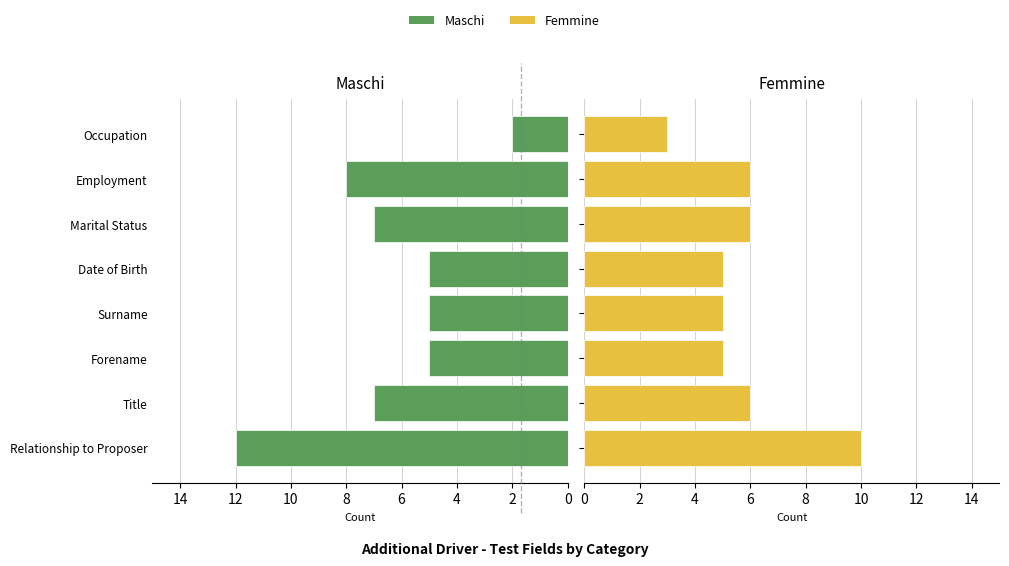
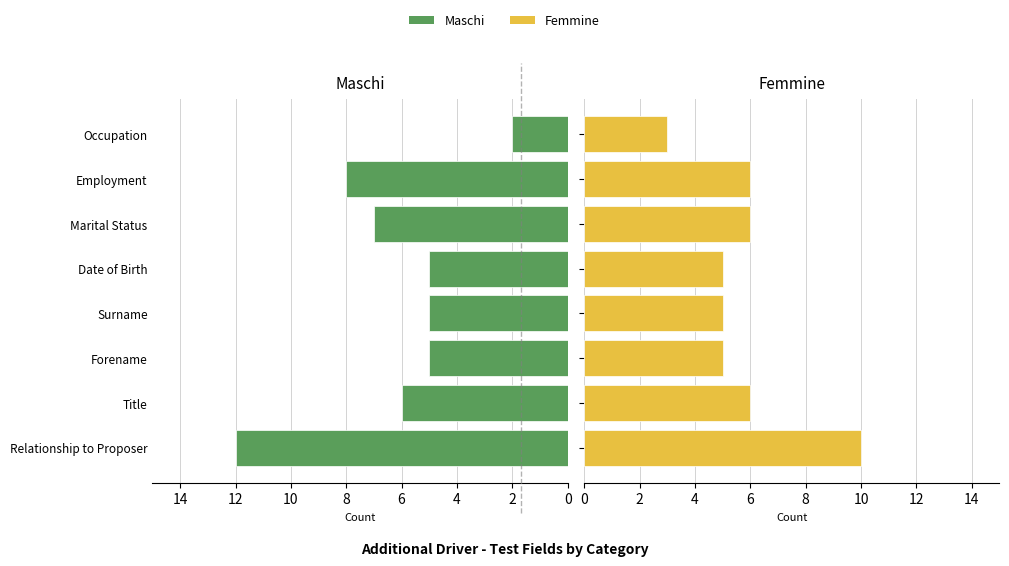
Maschi, Title: 7 -> 6
